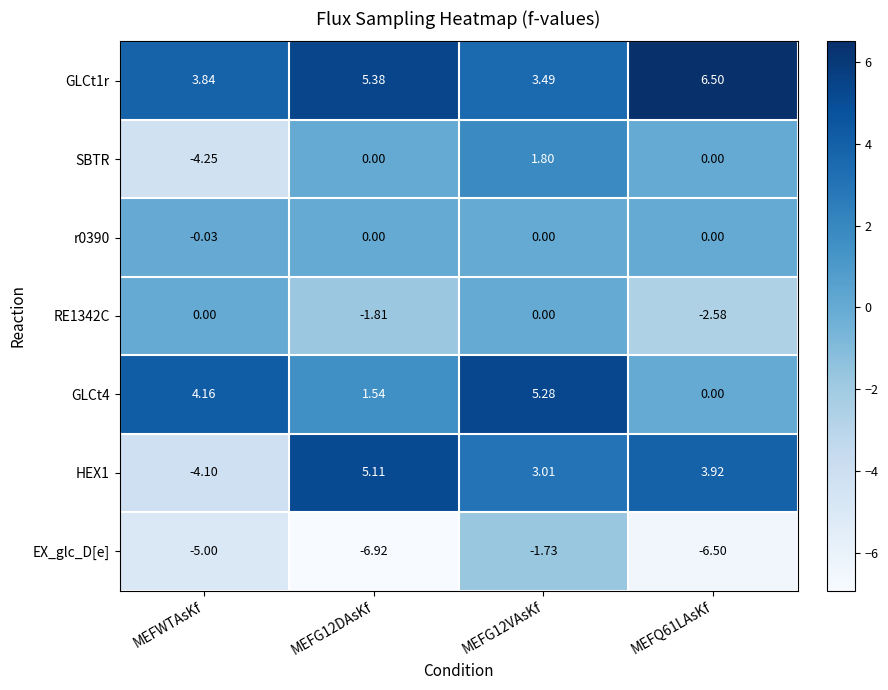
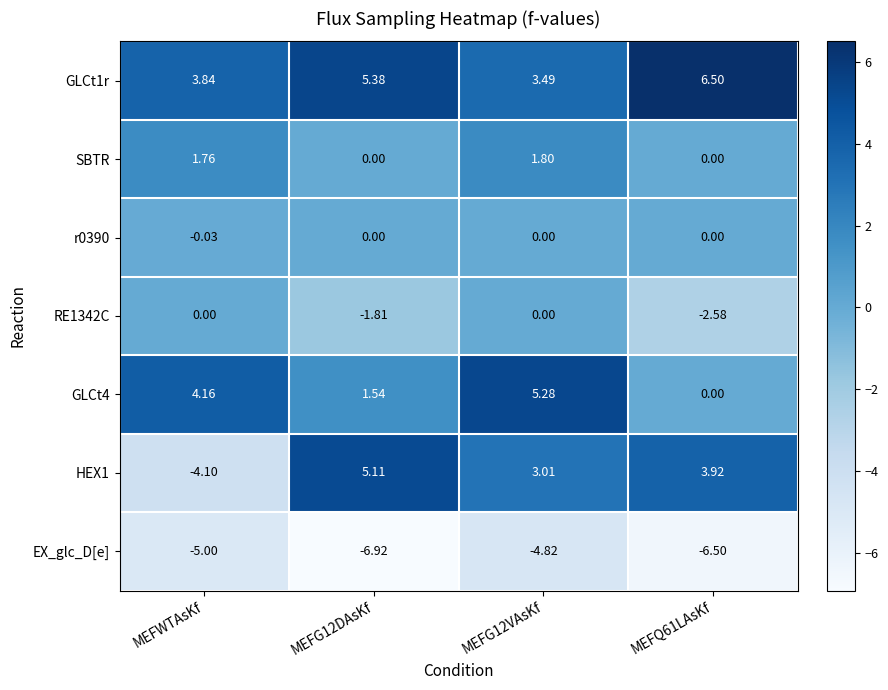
SBTR, MEFWTAsKf: -4.25 -> 1.76
EX_glc_D[e], MEFG12VAsKf: -1.73 -> -4.82
